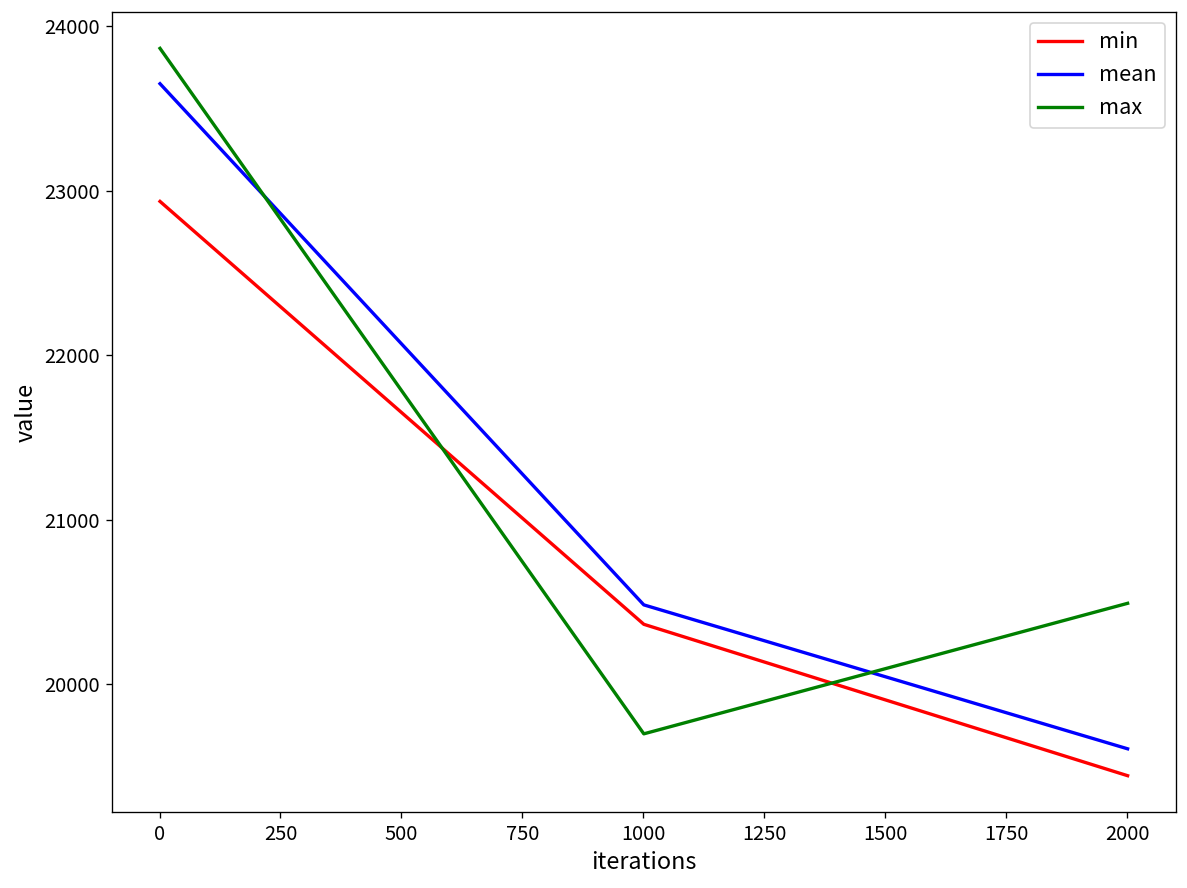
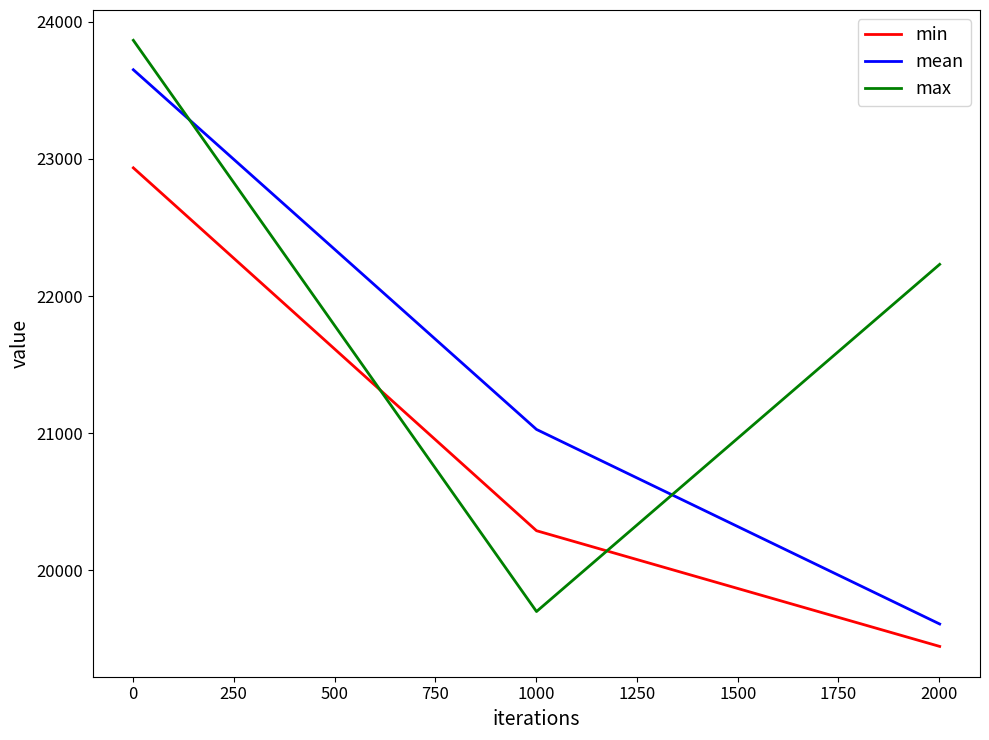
min, 1000: 20370 -> 20290
mean, 1000: 20480 -> 21030
max, 2000: 20490 -> 22230
